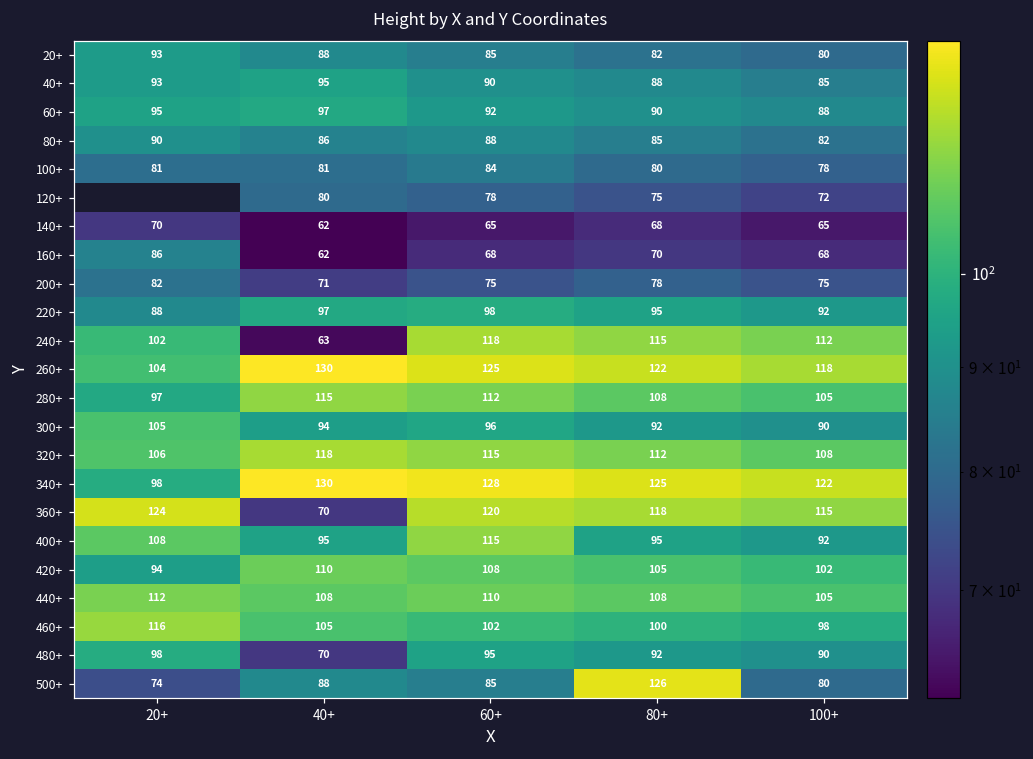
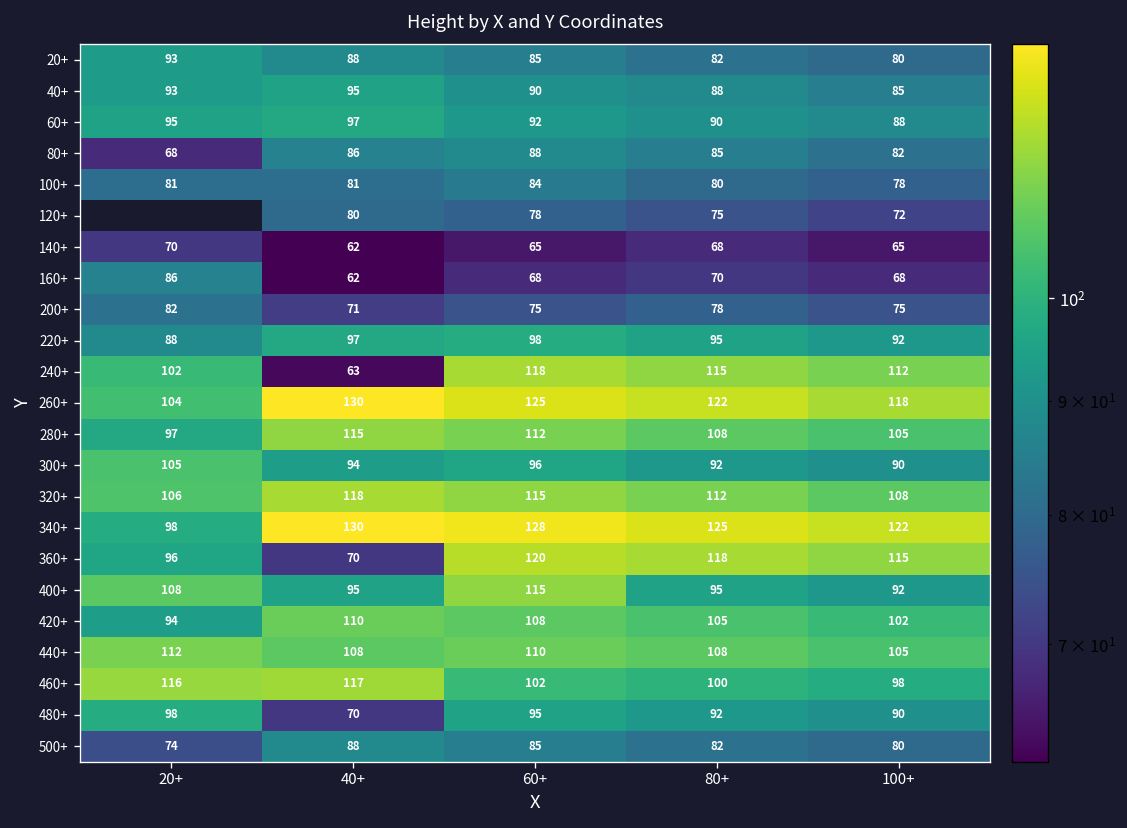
80+, 20+: 90 -> 68
360+, 20+: 124 -> 96
460+, 40+: 105 -> 117
500+, 80+: 126 -> 82
